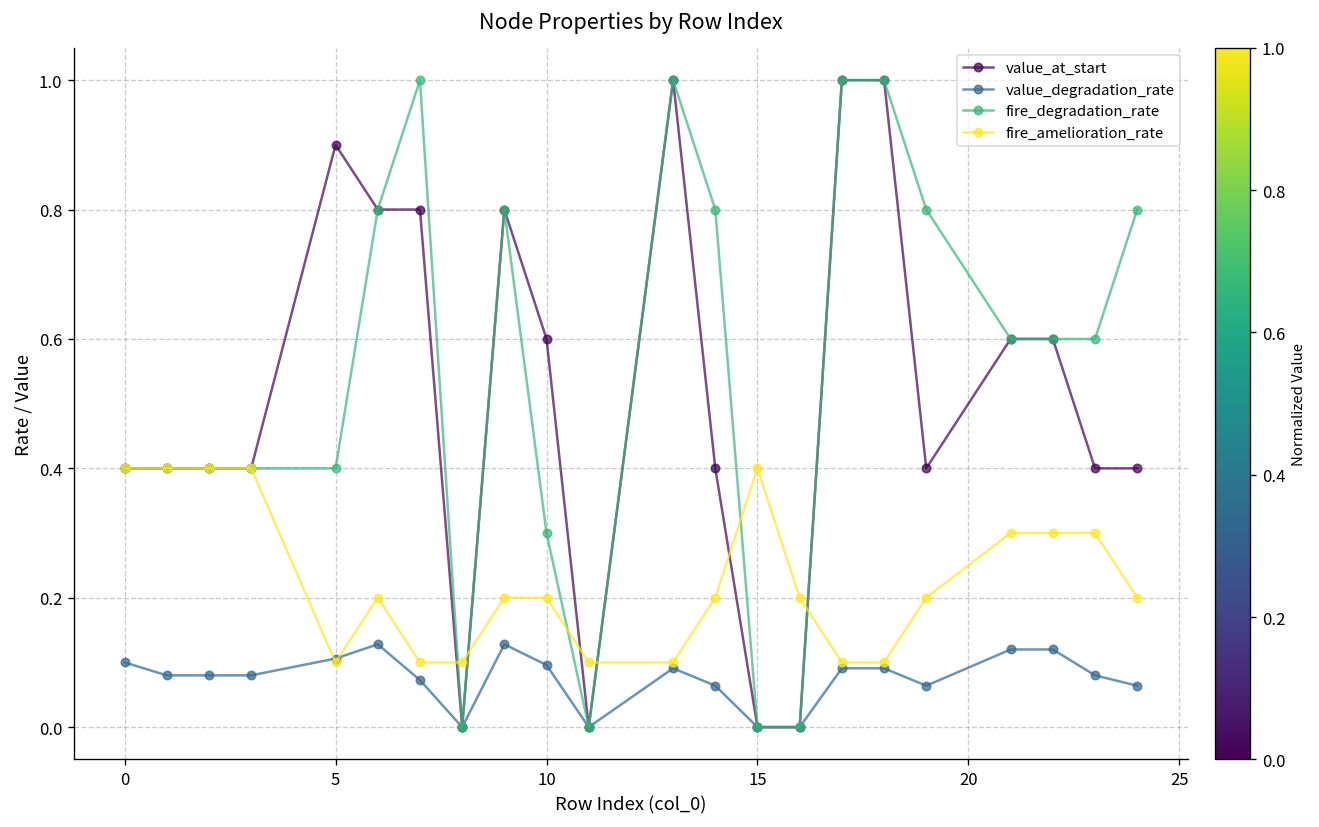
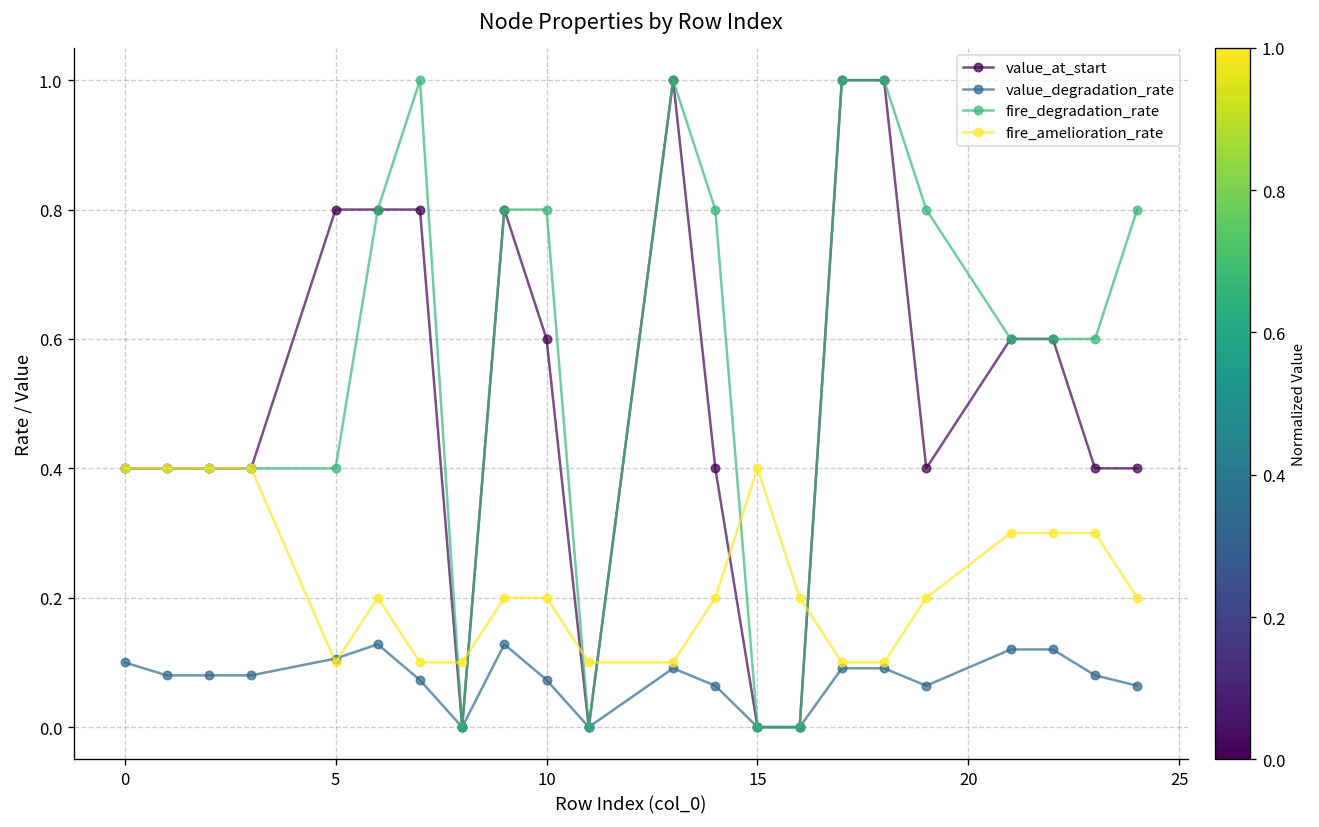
value_at_start, 5: 0.9 -> 0.8
value_degradation_rate, 10: 0.10 -> 0.07
fire_degradation_rate, 10: 0.3 -> 0.8
